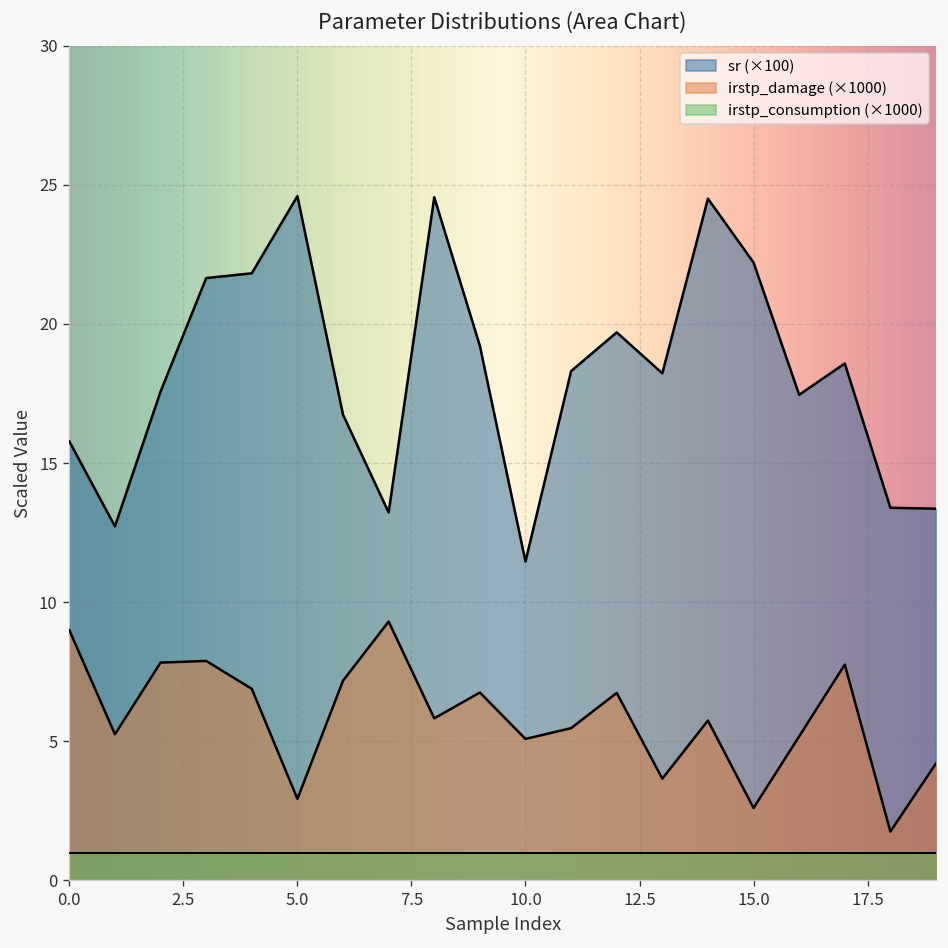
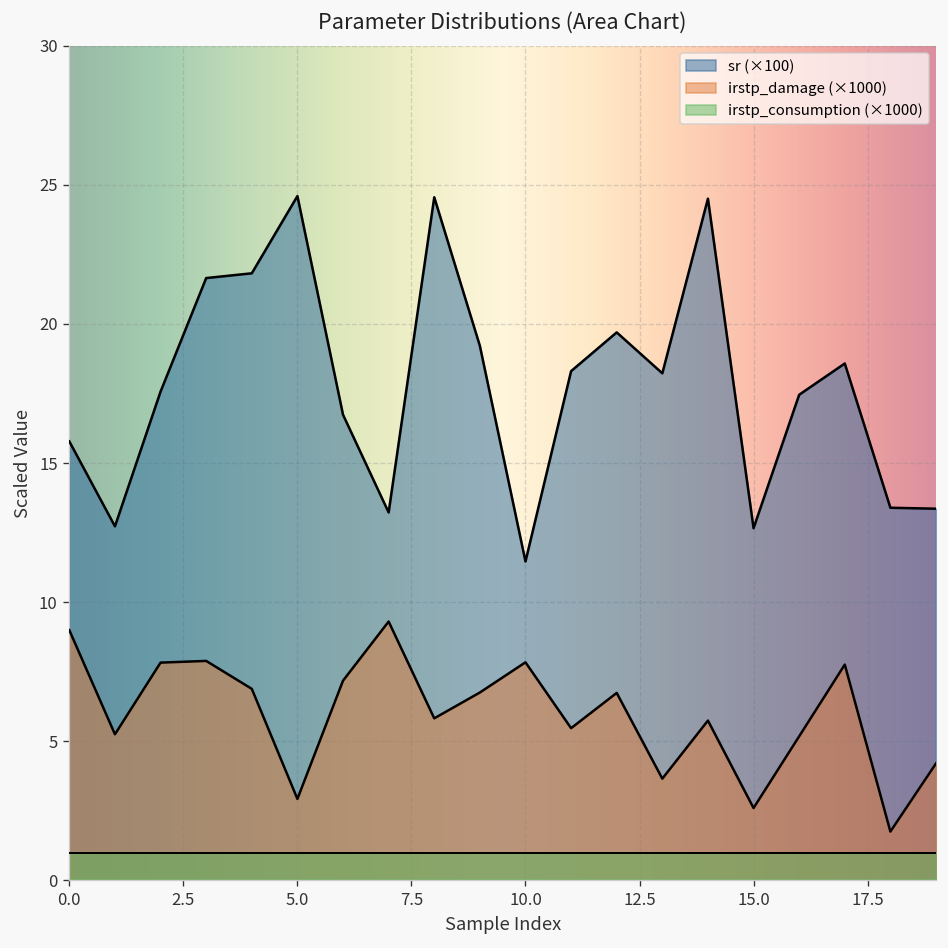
irstp_damage (×1000), 10.0: 5.1 -> 7.8
sr (×100), 15.0: 22.2 -> 12.7
